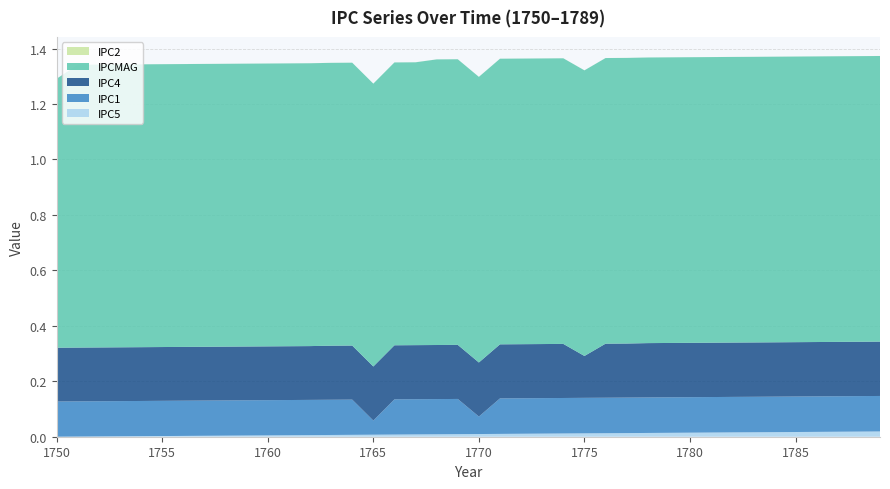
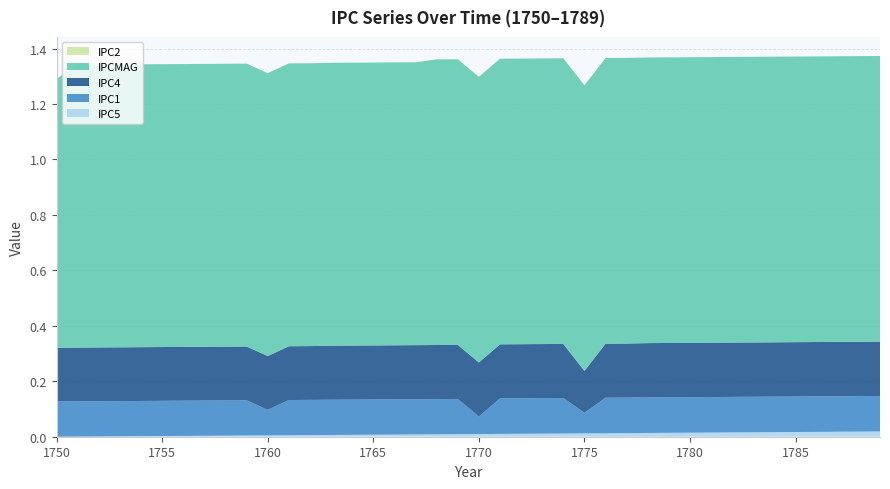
IPC1, 1760: 0.13 -> 0.09
IPC1, 1765: 0.05 -> 0.13
IPC1, 1775: 0.13 -> 0.07
